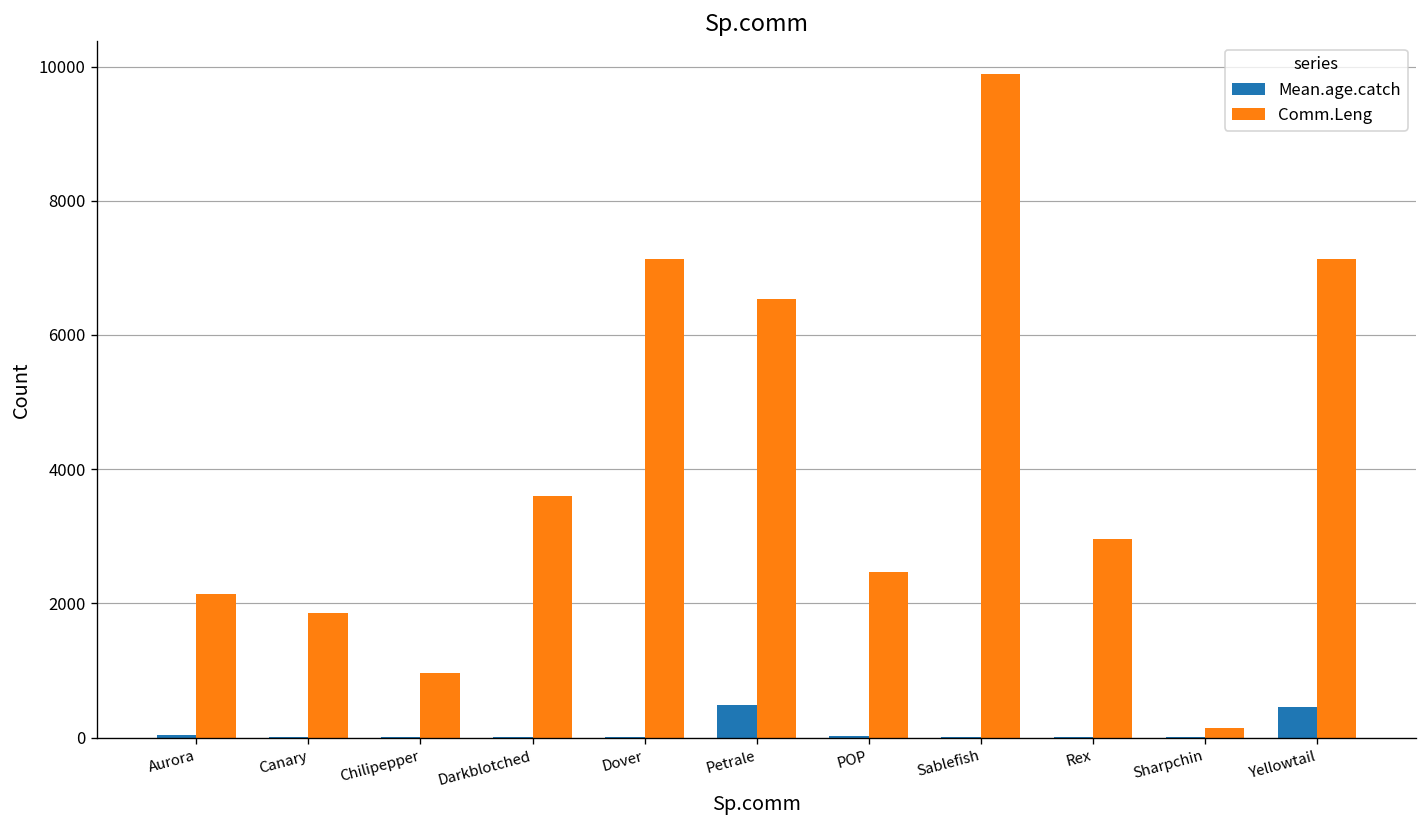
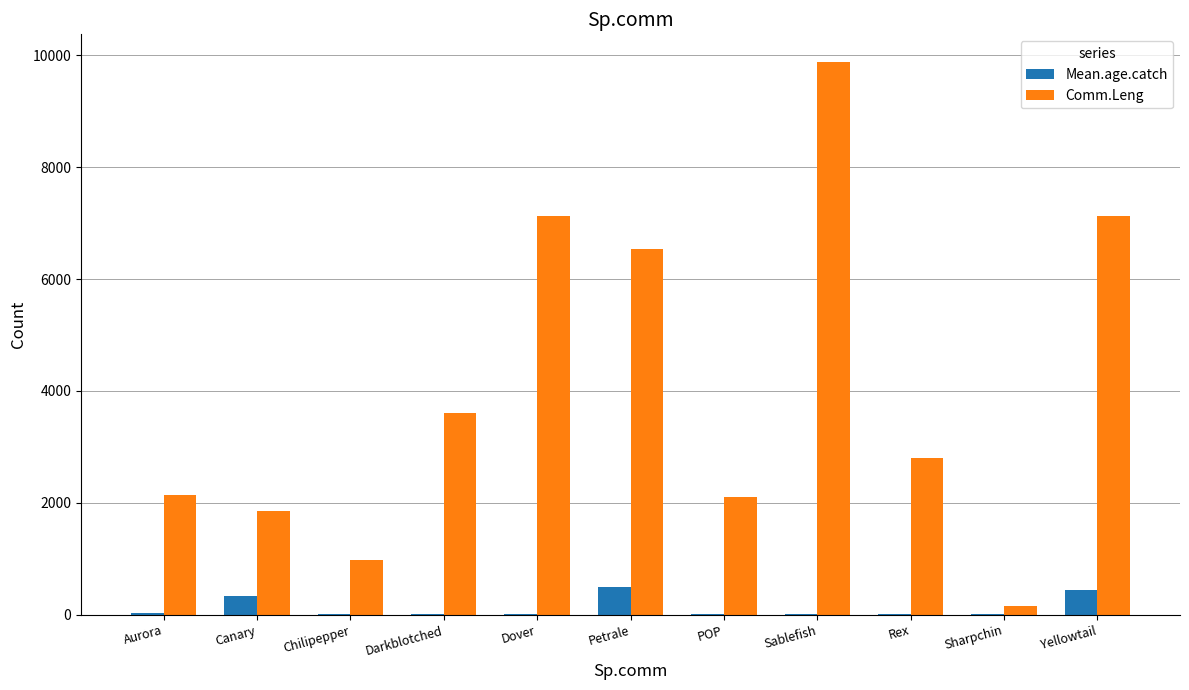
Mean.age.catch, Canary: 0 -> 300
Comm.Leng, POP: 2500 -> 2100
Comm.Leng, Rex: 3000 -> 2800
